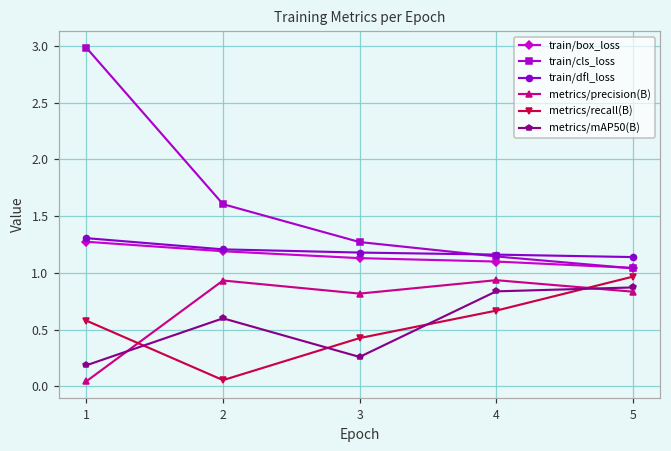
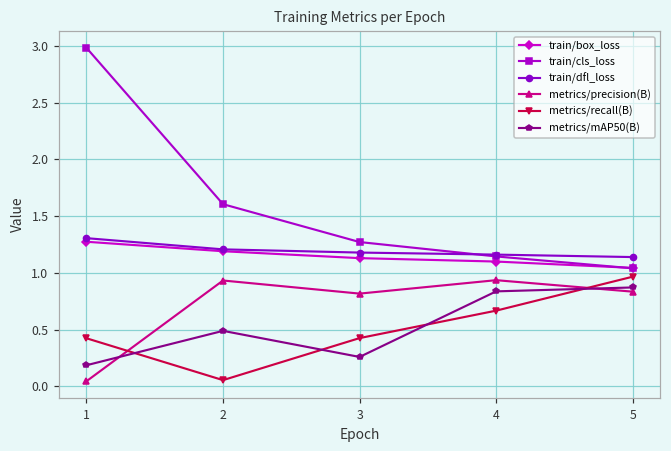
metrics/recall(B), 1: 0.58 -> 0.42
metrics/mAP50(B), 2: 0.60 -> 0.49
